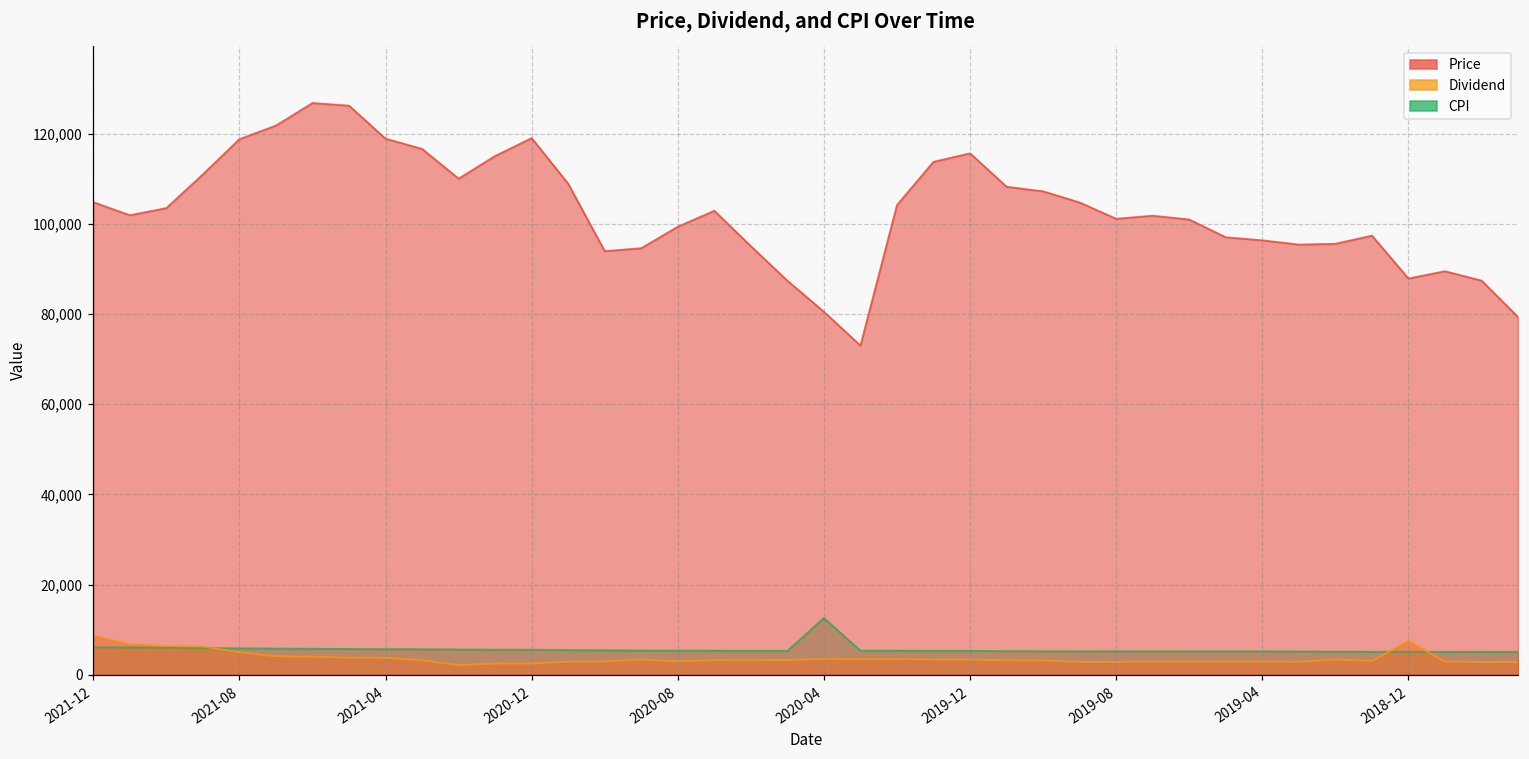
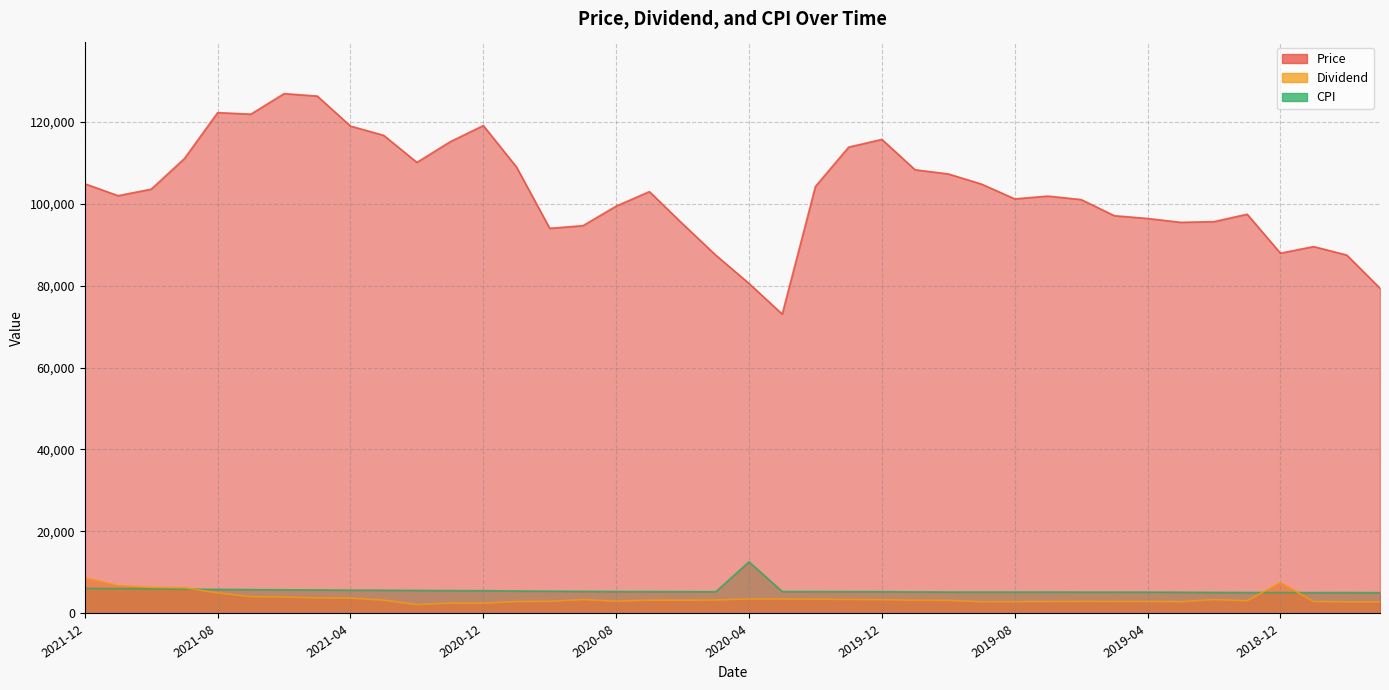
Price, 2021-08: 119,000 -> 122,000
